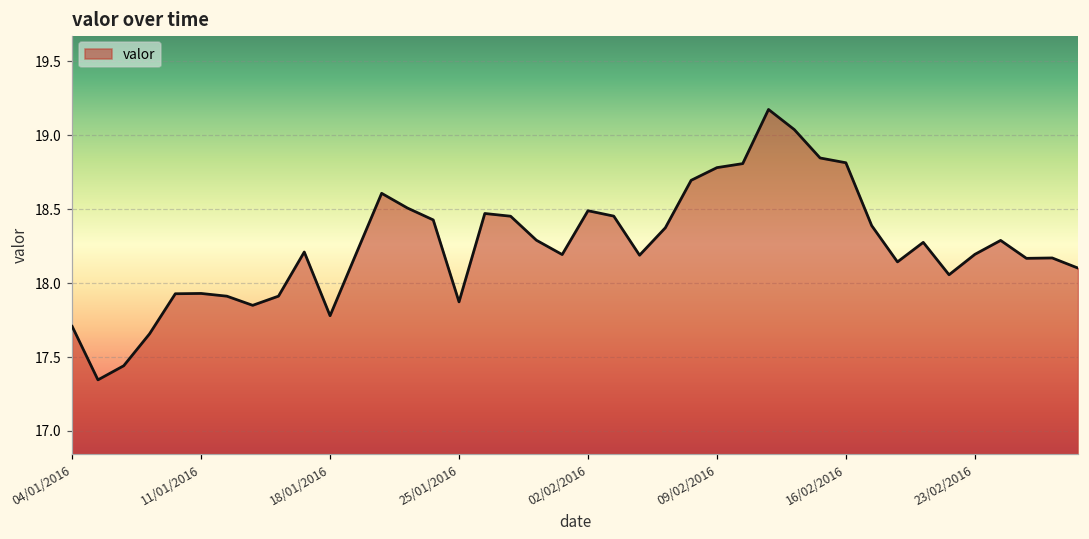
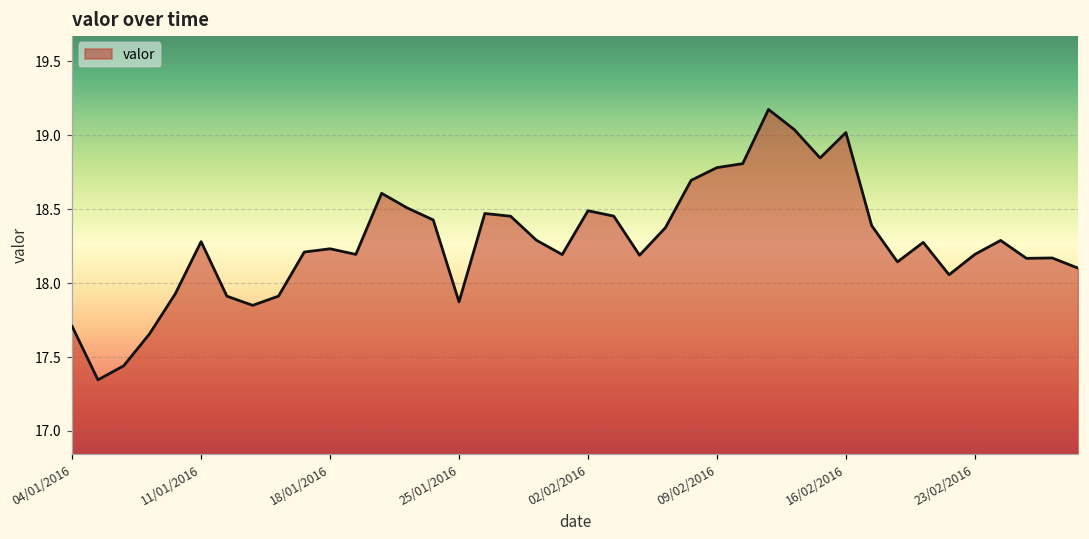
11/01/2016: 17.93 -> 18.28
18/01/2016: 17.78 -> 18.23
16/02/2016: 18.81 -> 19.02
